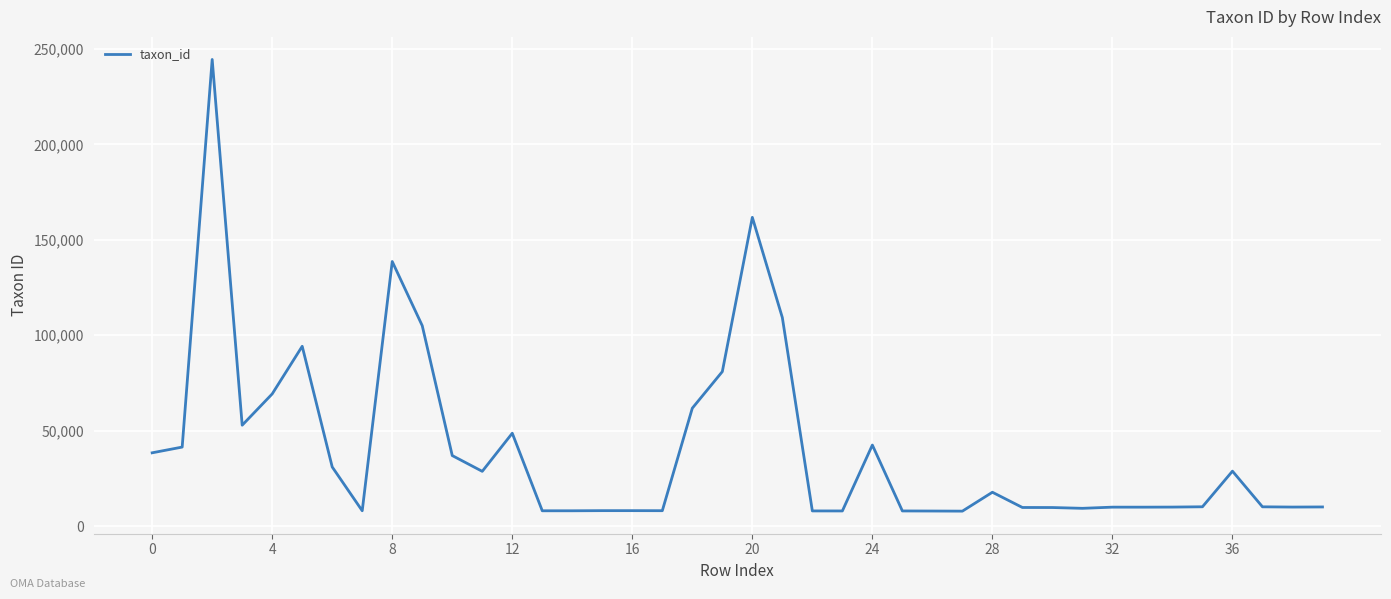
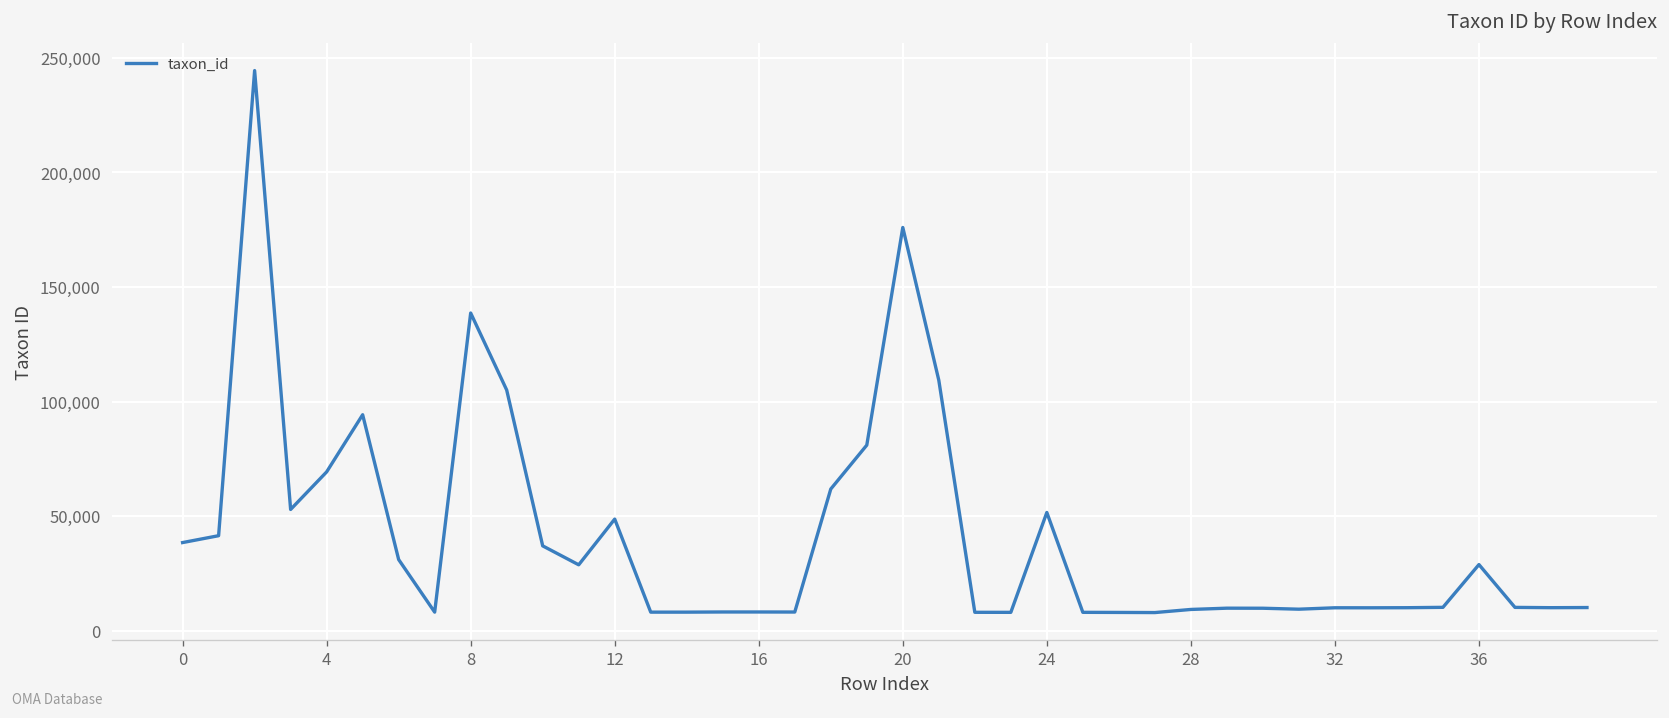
20: 162,000 -> 176,000
24: 43,000 -> 52,000
28: 18,000 -> 9,000
